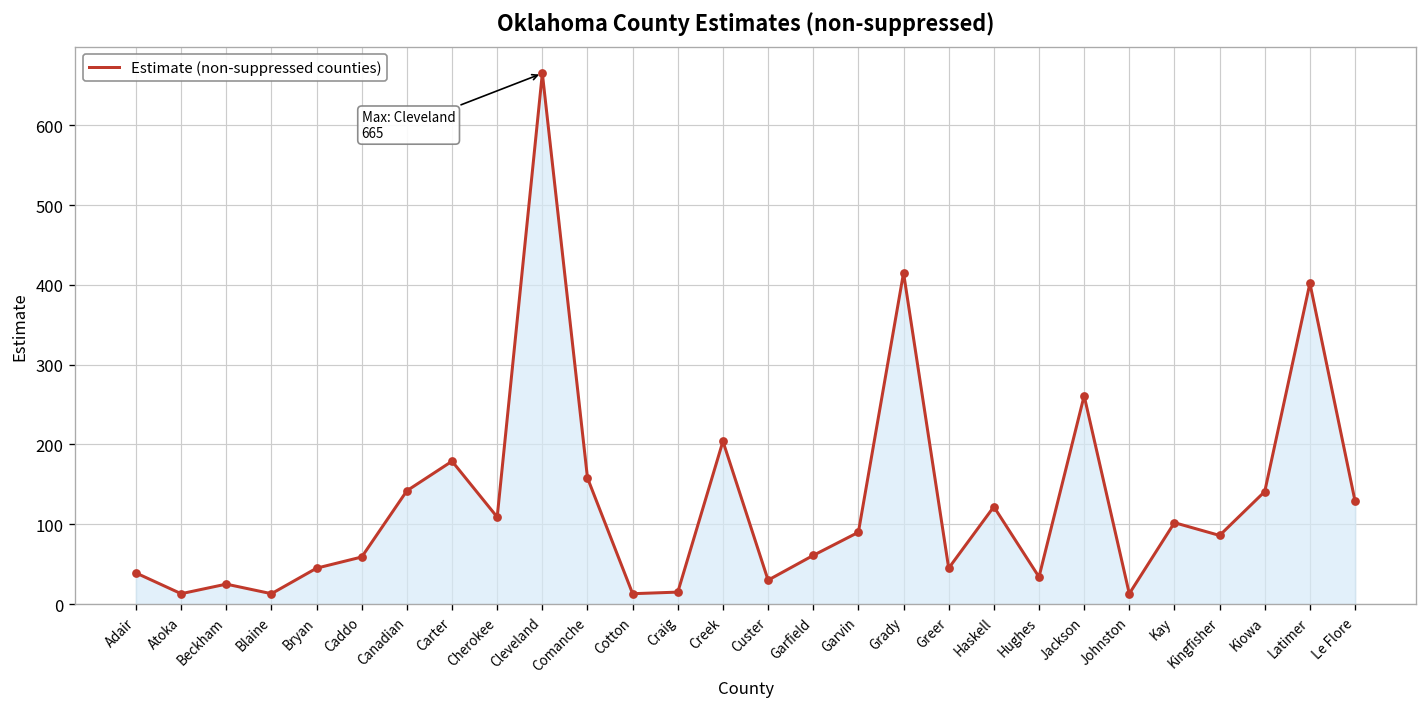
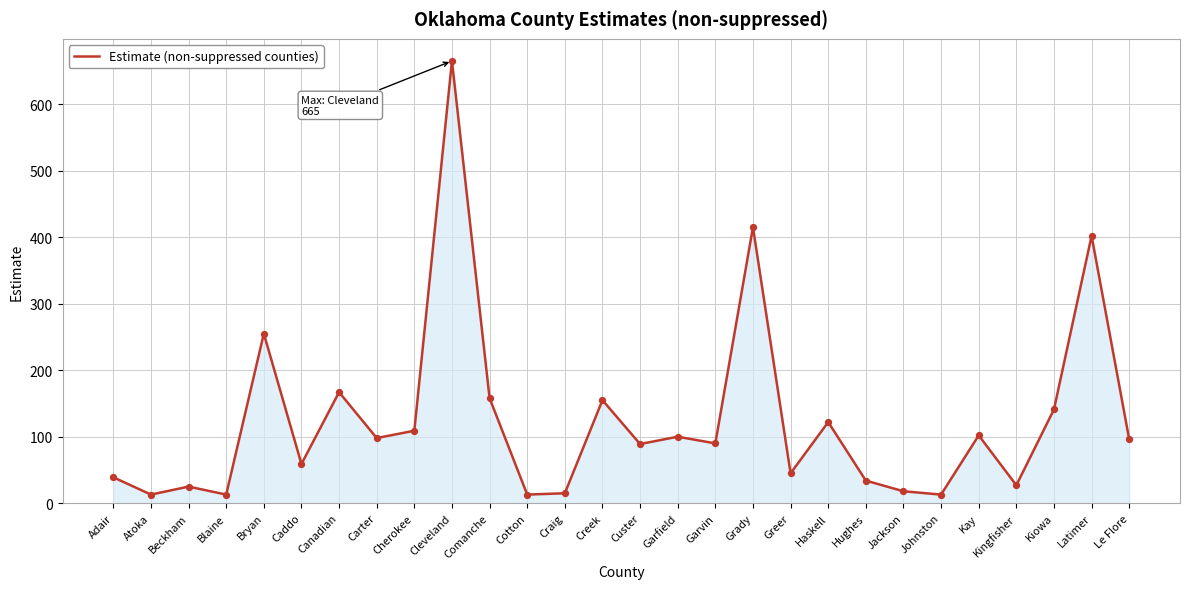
Bryan: 50 -> 260
Canadian: 140 -> 170
Carter: 180 -> 100
Creek: 200 -> 160
Custer: 30 -> 90
Garfield: 60 -> 100
Jackson: 260 -> 20
Kingfisher: 90 -> 30
Le Flore: 130 -> 100
